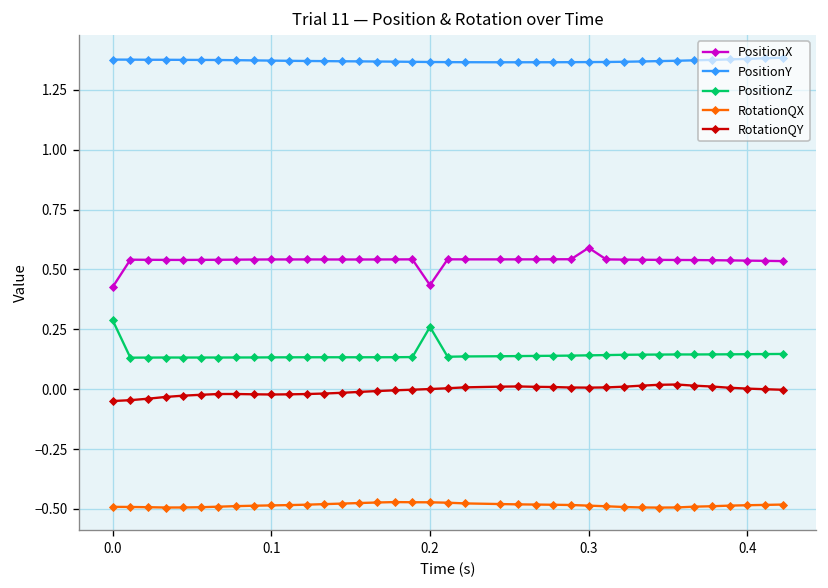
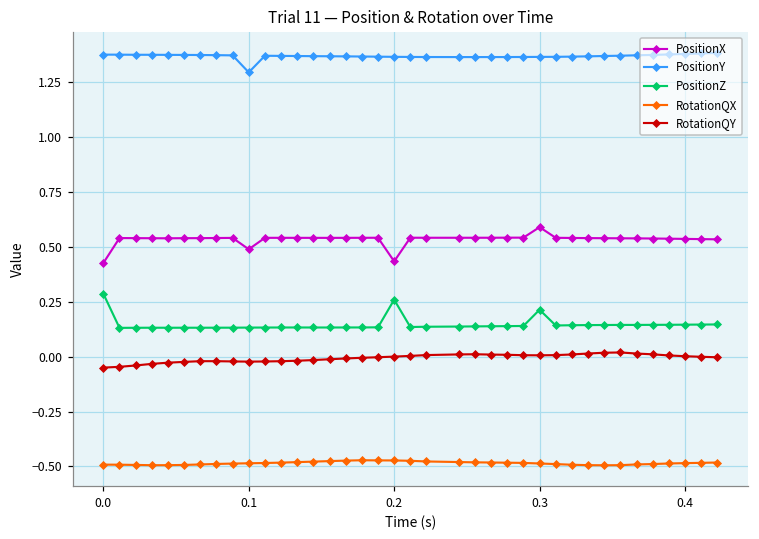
PositionX, 0.1: 0.54 -> 0.49
PositionY, 0.1: 1.37 -> 1.30
PositionZ, 0.3: 0.14 -> 0.21
